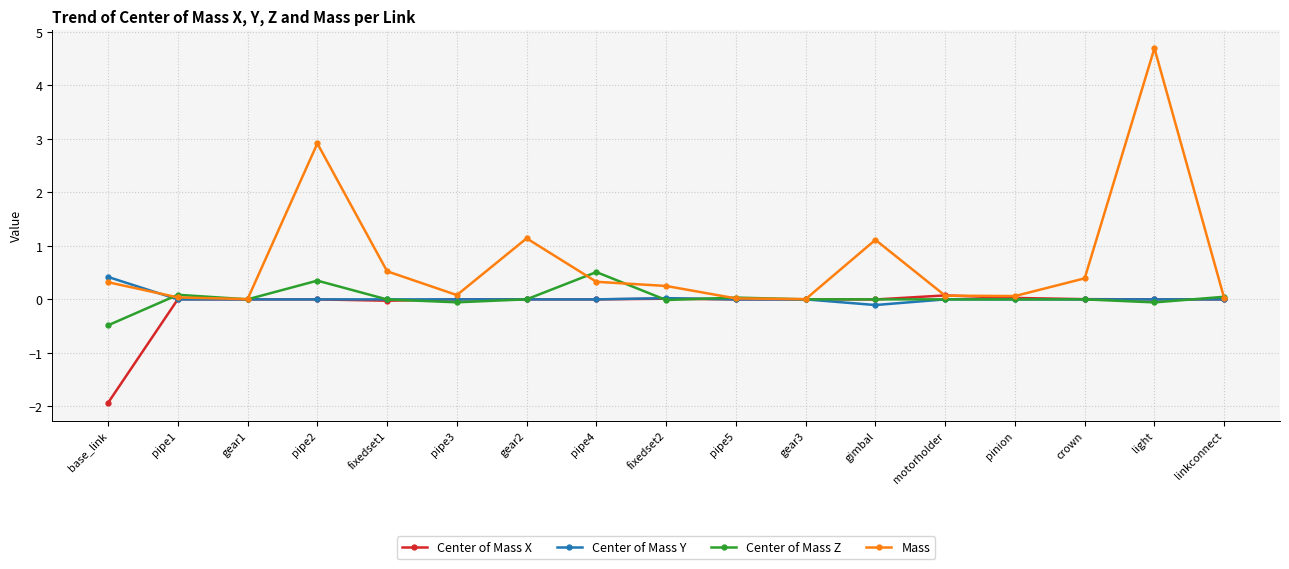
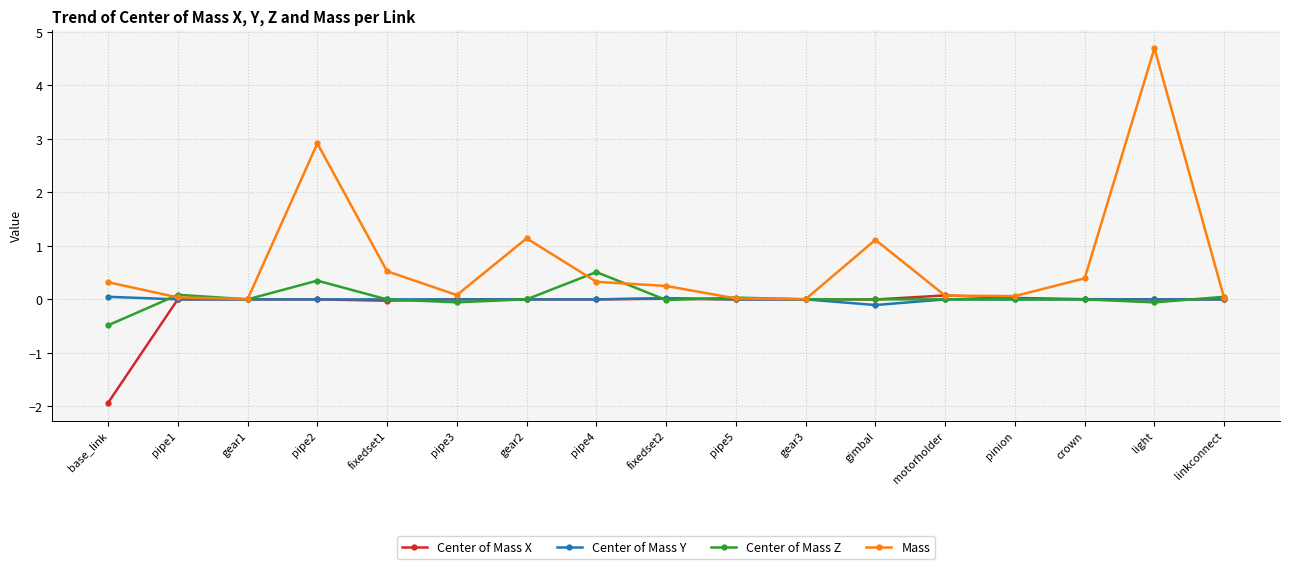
Center of Mass Y, base_link: 0.4 -> 0.0
